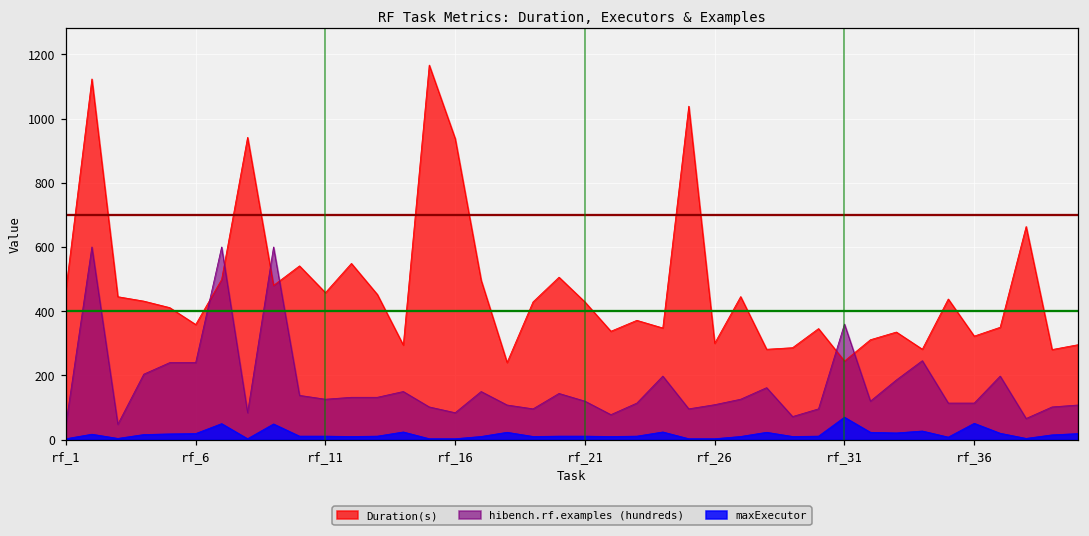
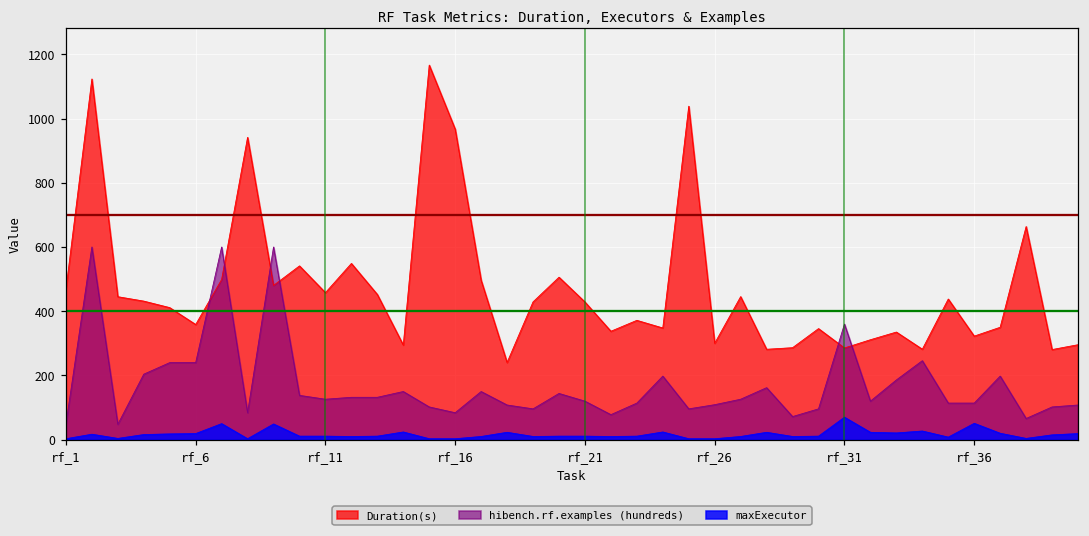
Duration(s), rf_16: 940 -> 970
Duration(s), rf_31: 240 -> 290
